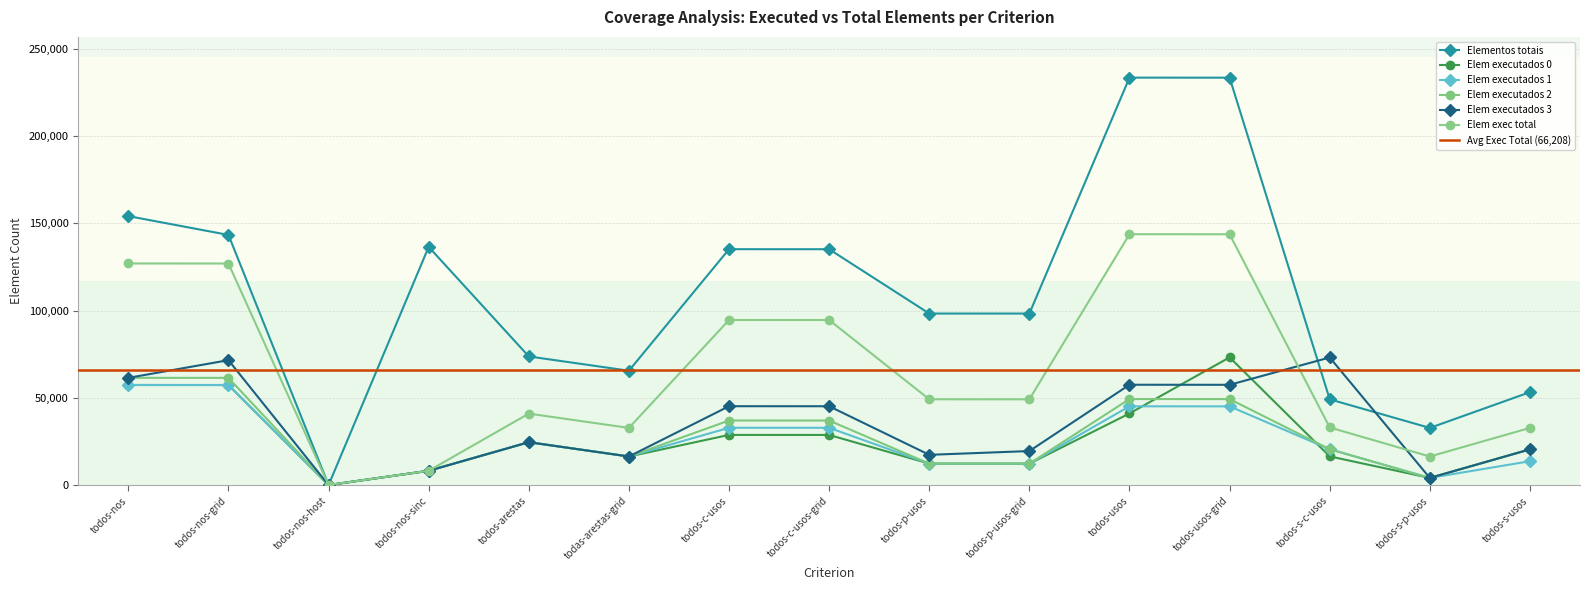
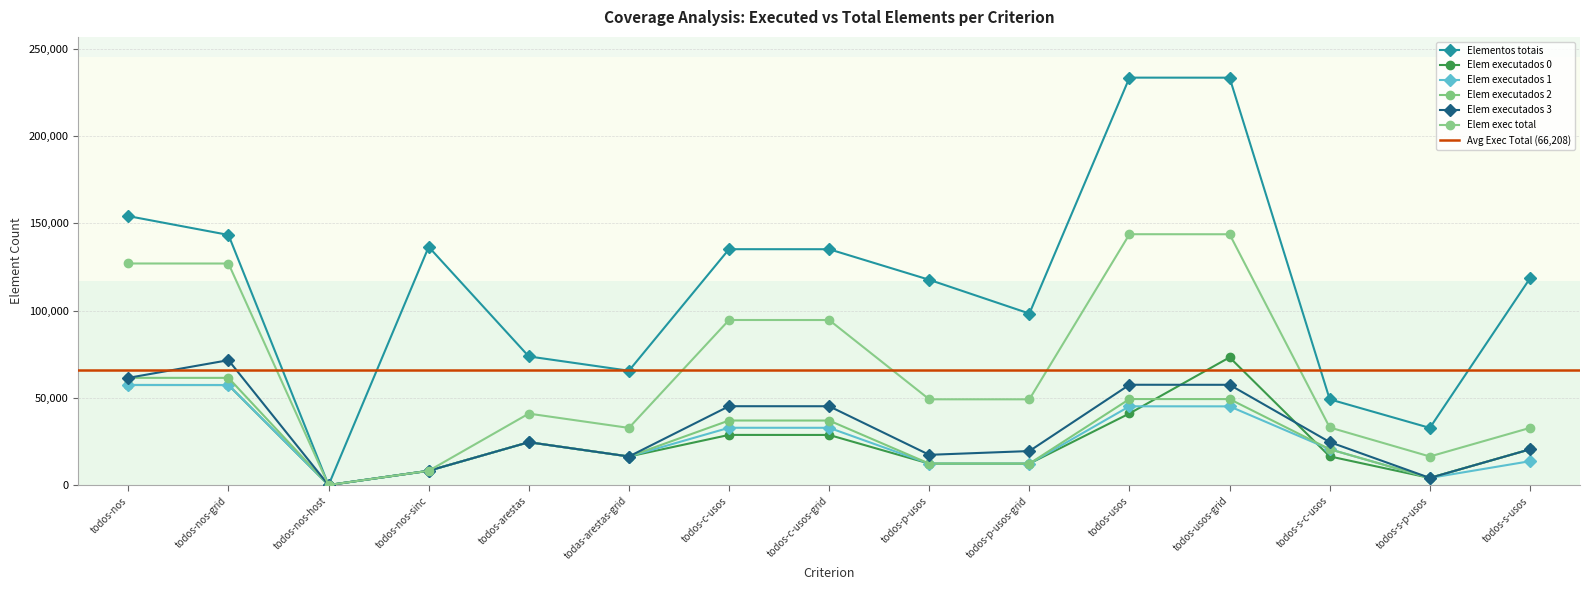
Elementos totais, todos-p-usos: 98,000 -> 118,000
Elem executados 3, todos-s-c-usos: 73,000 -> 25,000
Elementos totais, todos-s-usos: 53,000 -> 118,000
